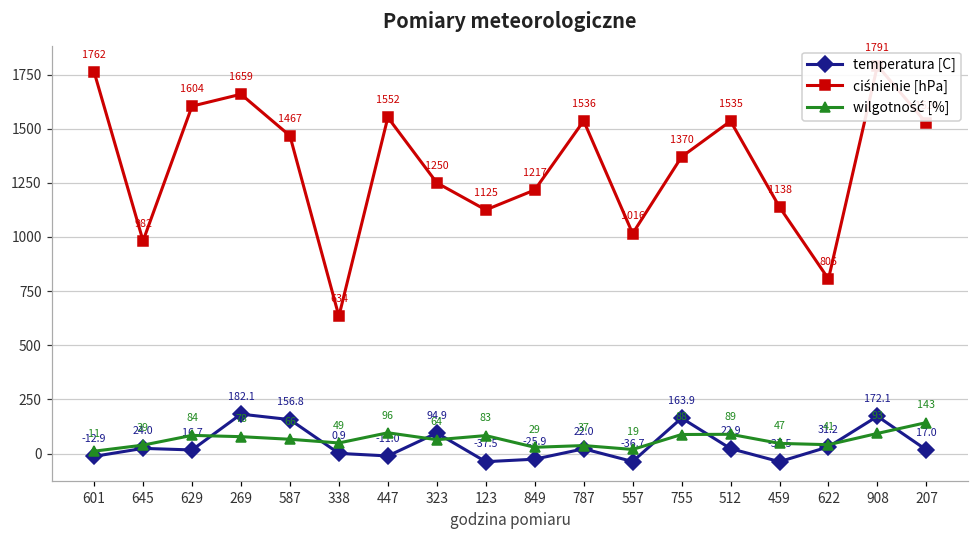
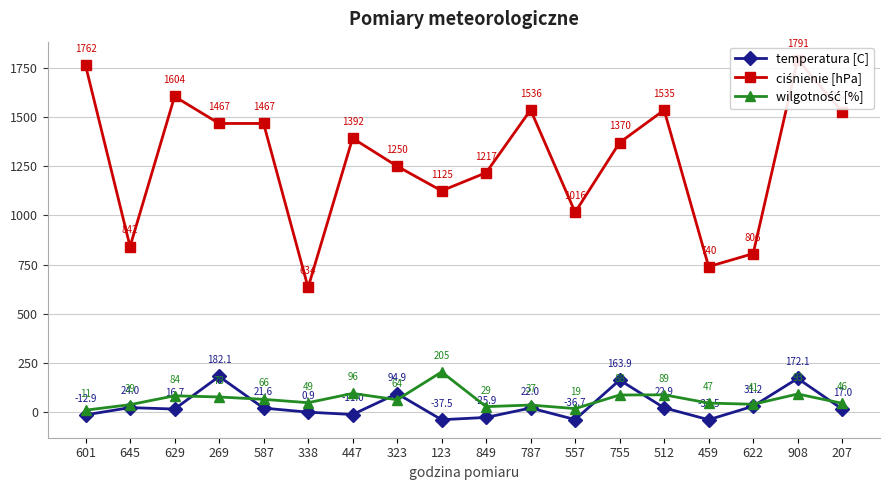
ciśnienie [hPa], 645: 982 -> 842
ciśnienie [hPa], 269: 1659 -> 1467
temperatura [C], 587: 156.8 -> 21.6
ciśnienie [hPa], 447: 1552 -> 1392
wilgotność [%], 123: 83 -> 205
ciśnienie [hPa], 459: 1138 -> 740
wilgotność [%], 207: 143 -> 46
